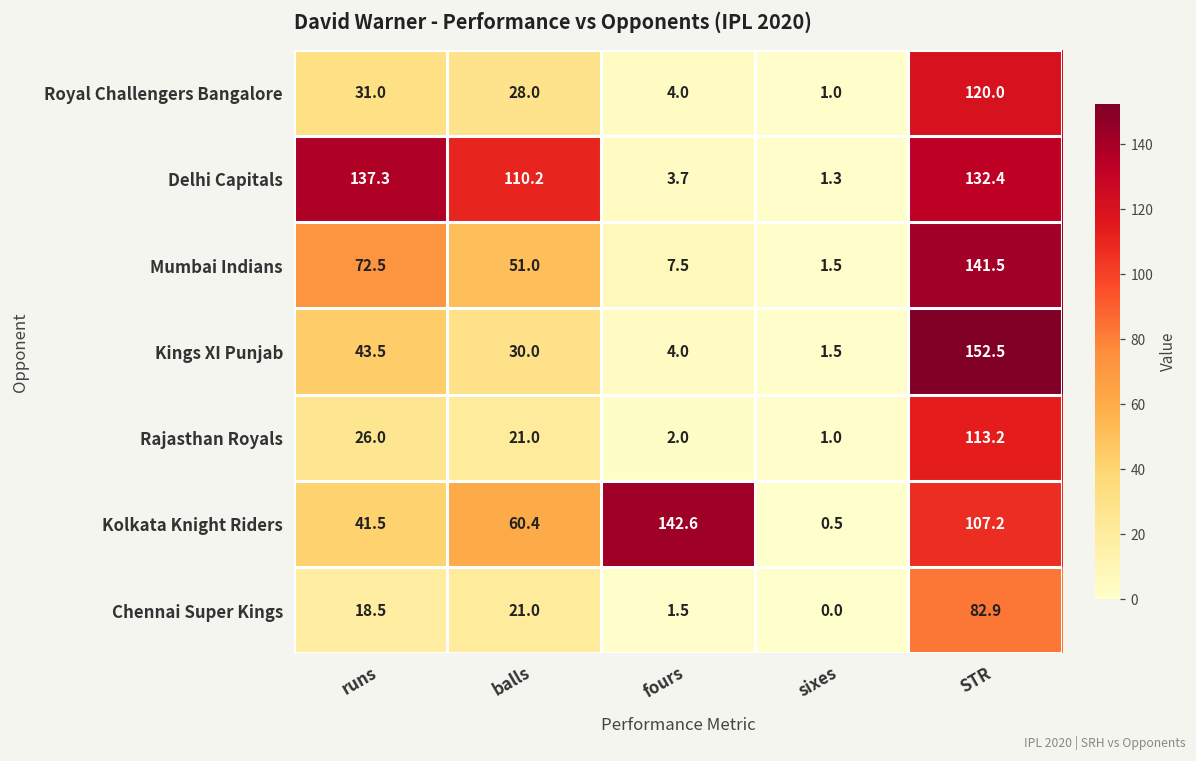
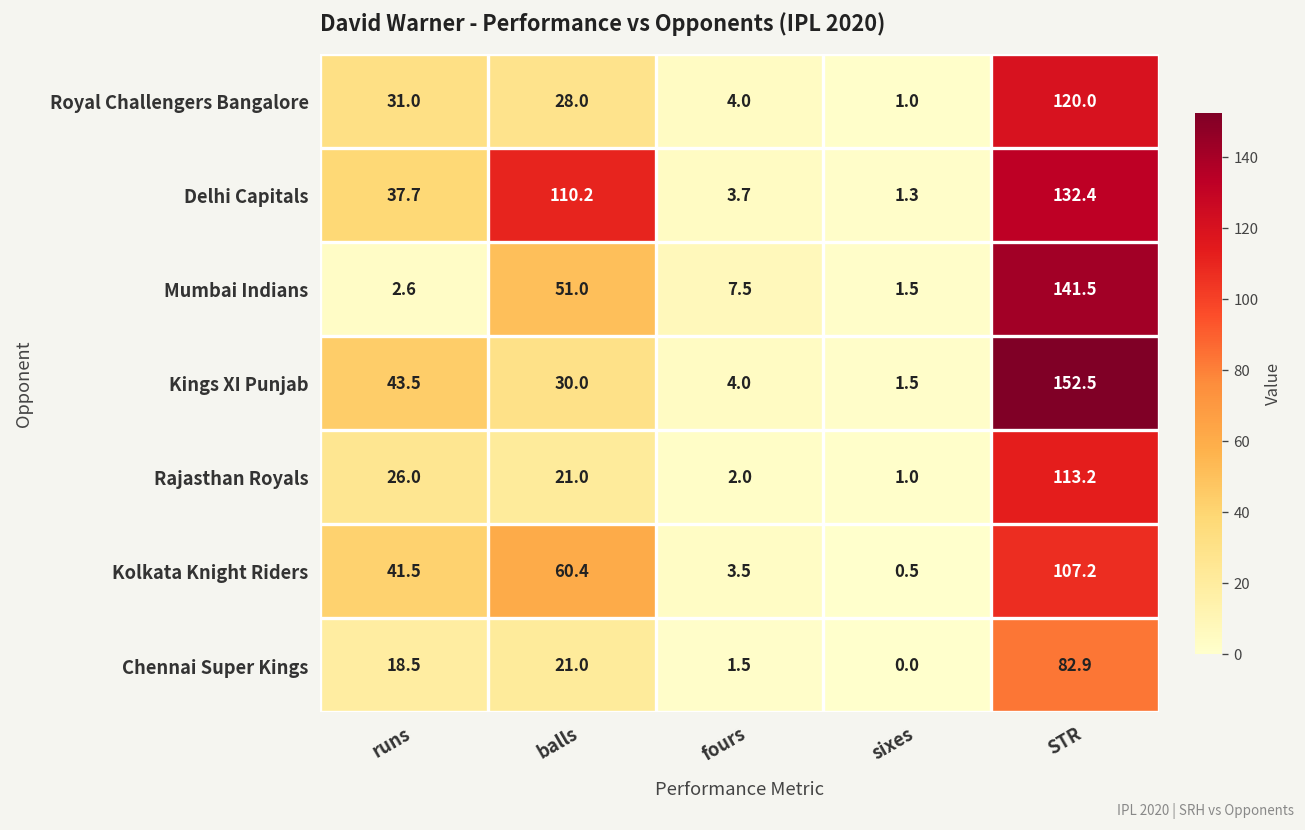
Delhi Capitals, runs: 137.3 -> 37.7
Mumbai Indians, runs: 72.5 -> 2.6
Kolkata Knight Riders, fours: 142.6 -> 3.5
